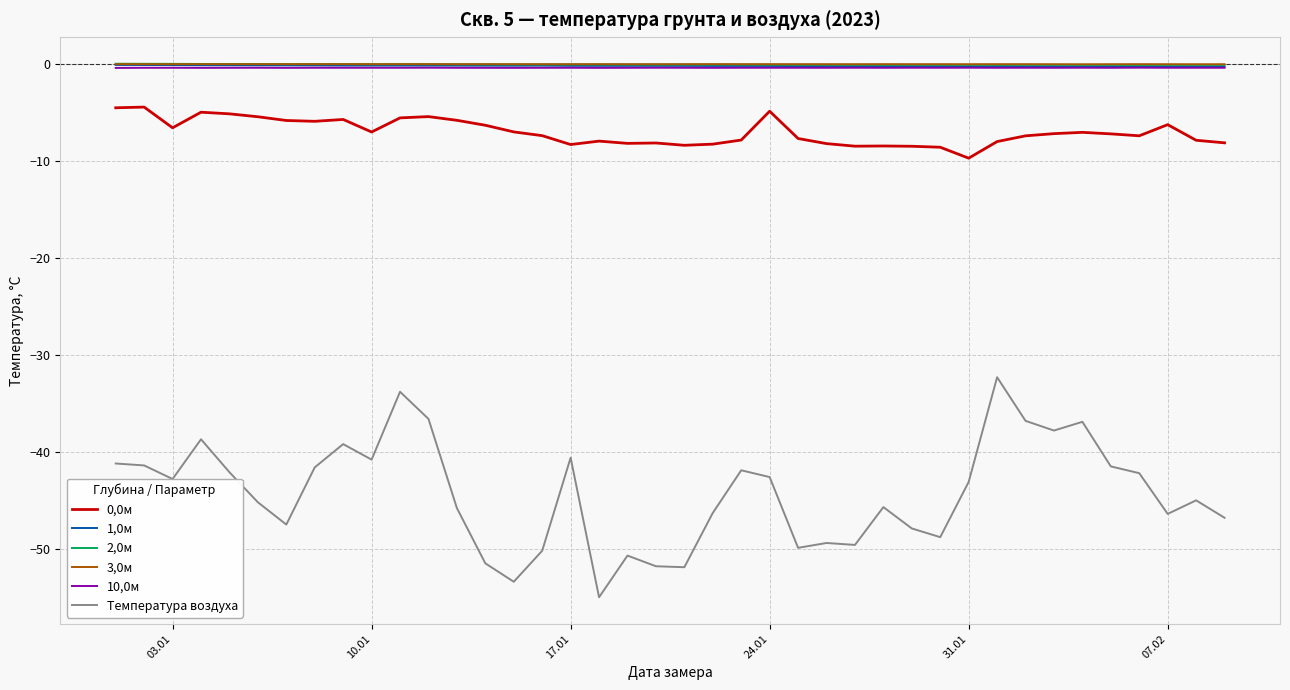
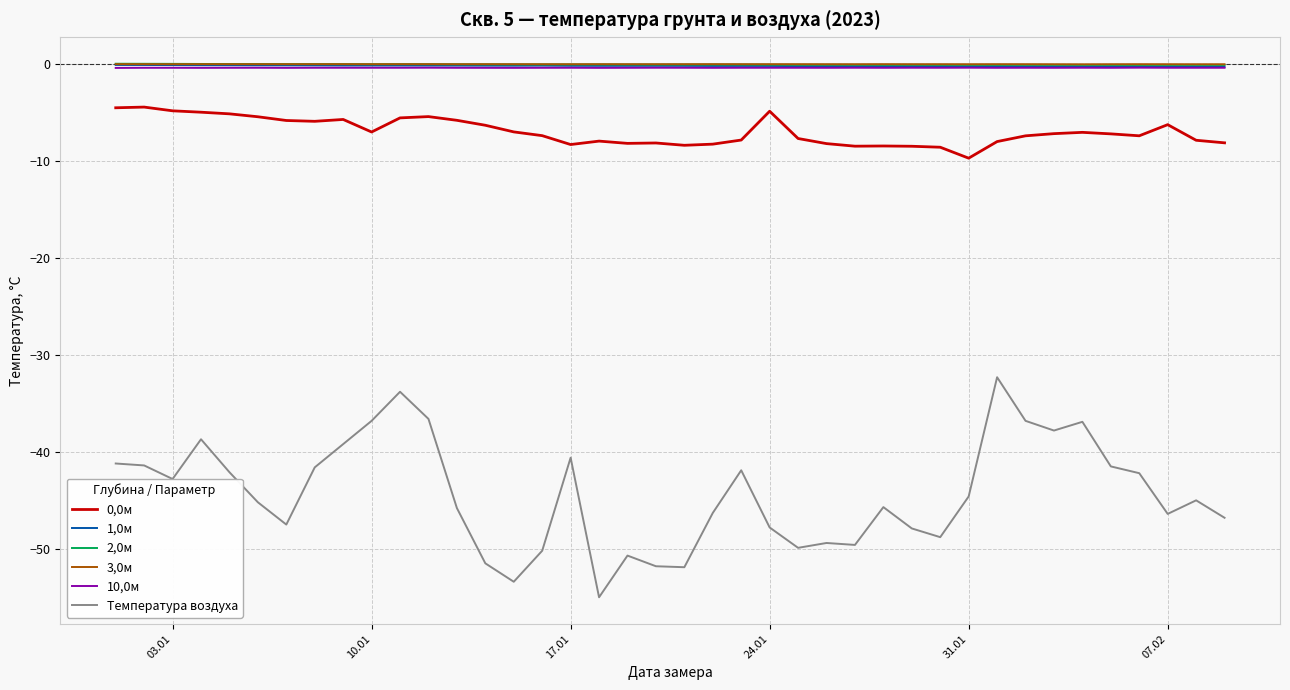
0,0м, 03.01: -7 -> -5
Температура воздуха, 10.01: -41 -> -37
Температура воздуха, 24.01: -43 -> -48
Температура воздуха, 31.01: -43 -> -45
